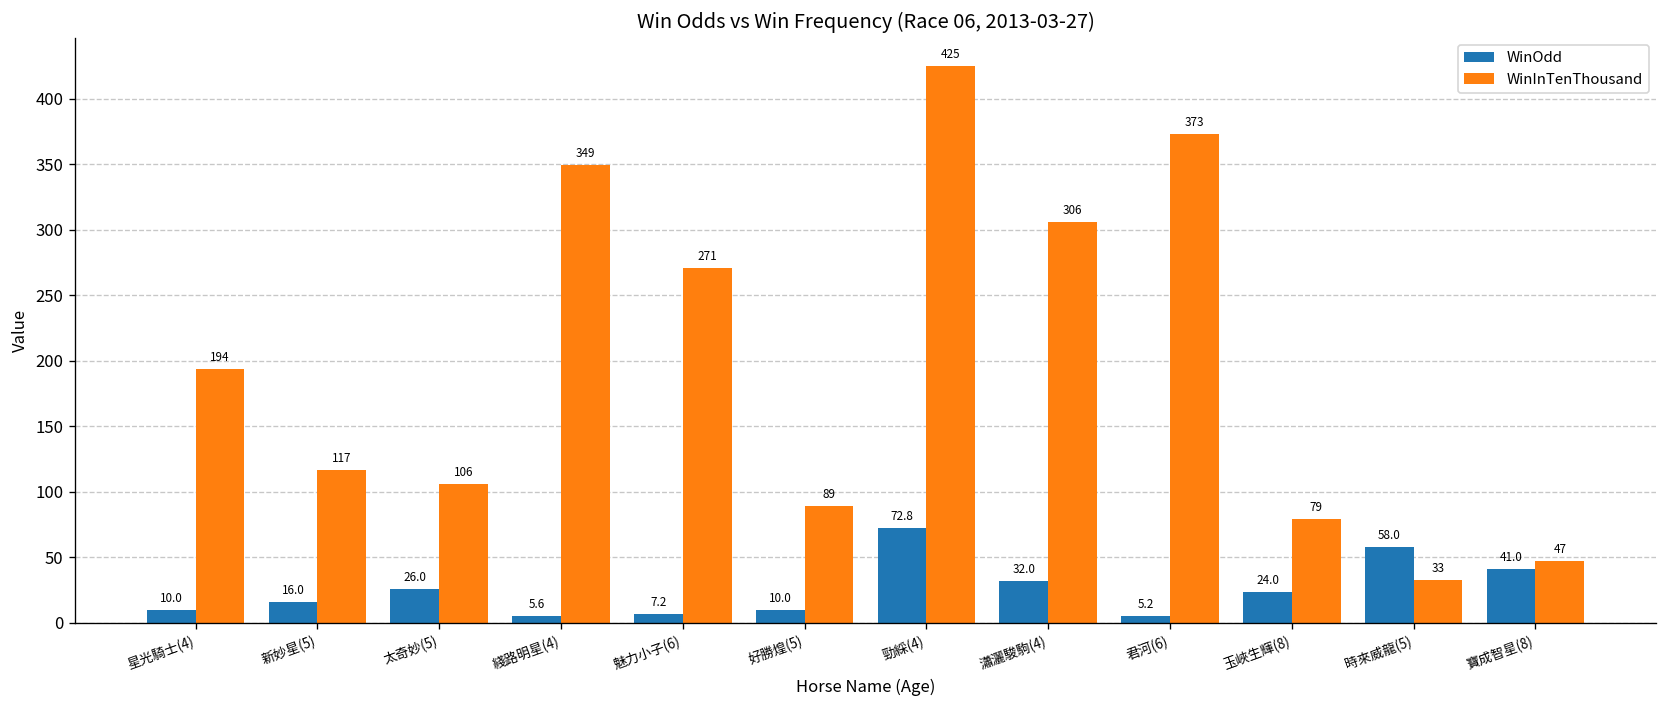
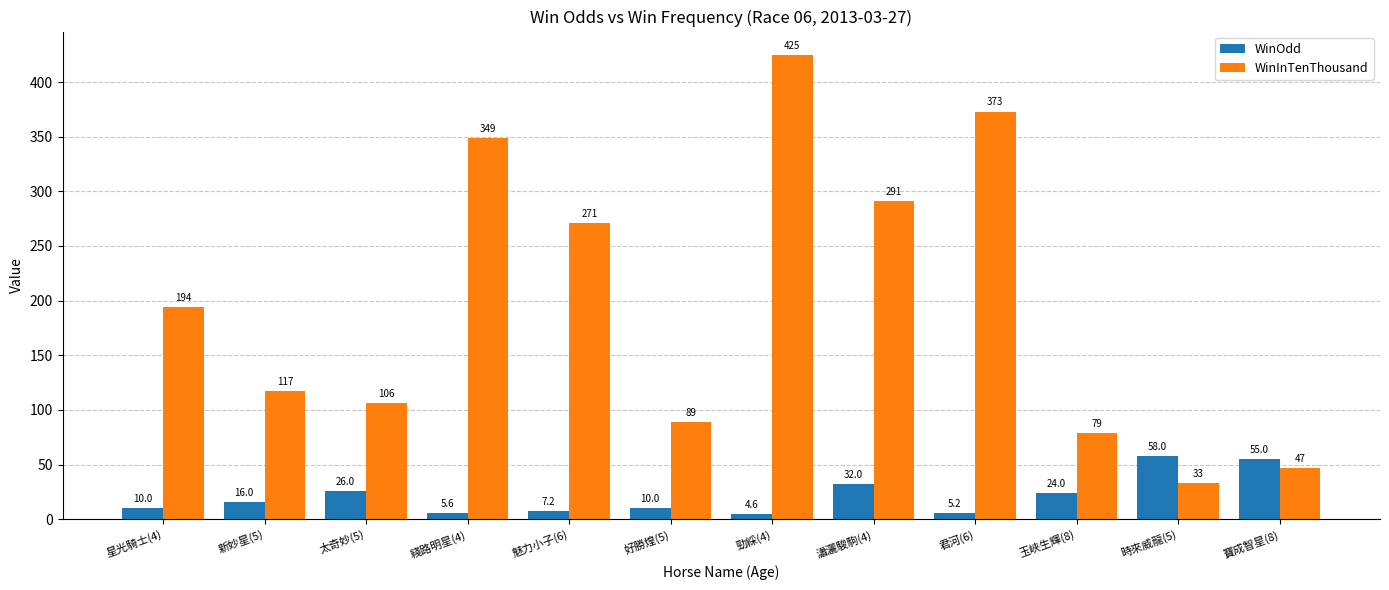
WinOdd, 勁綵(4): 72.8 -> 4.6
WinInTenThousand, 瀟灑駿駒(4): 306 -> 291
WinOdd, 寶成智星(8): 41.0 -> 55.0
